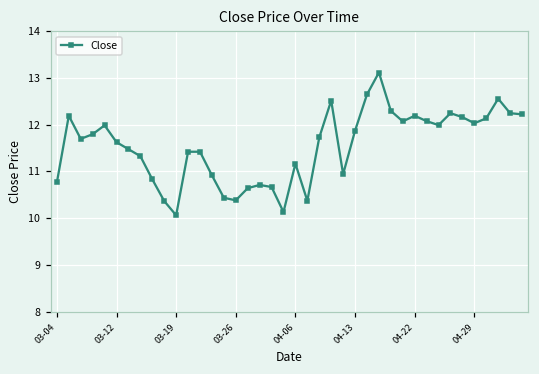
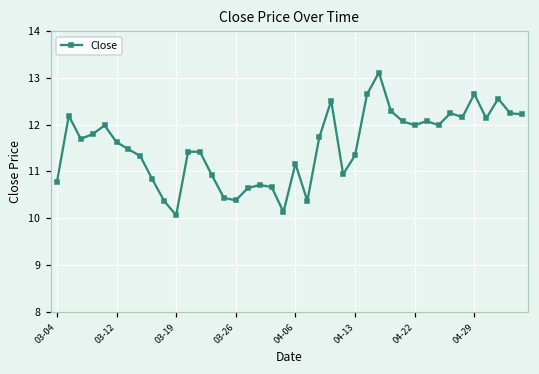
04-13: 11.9 -> 11.3
04-22: 12.2 -> 12.0
04-29: 12.0 -> 12.7
